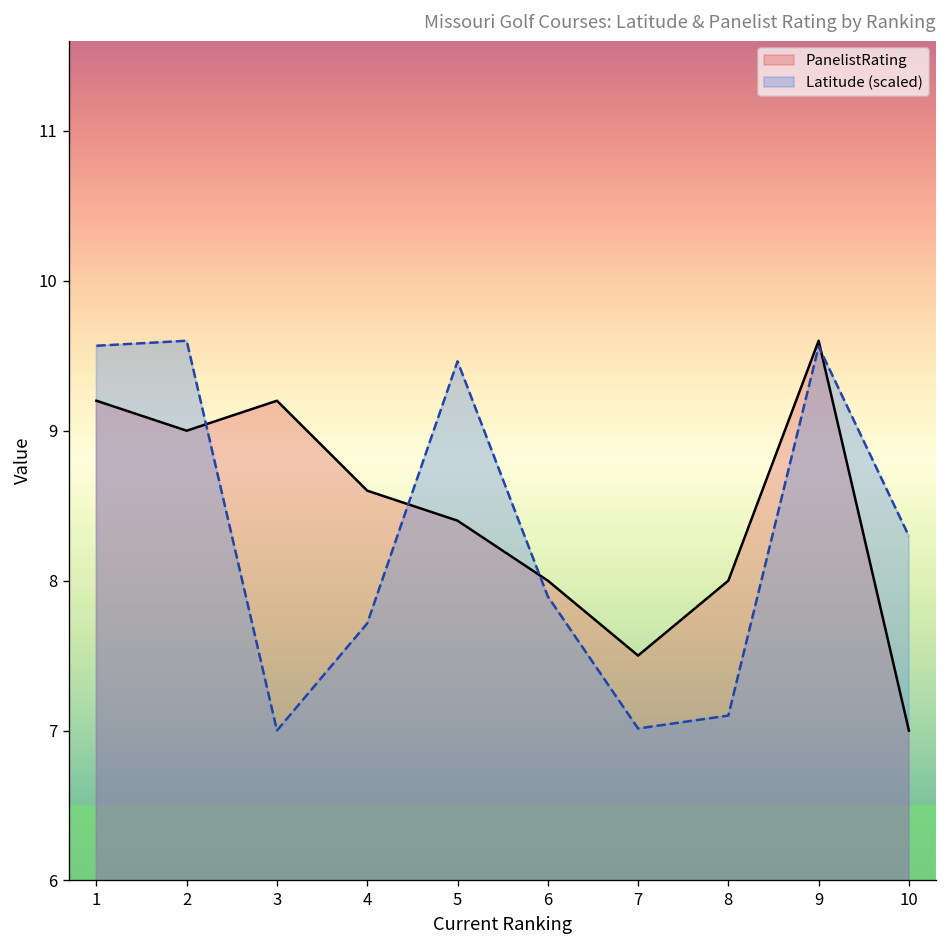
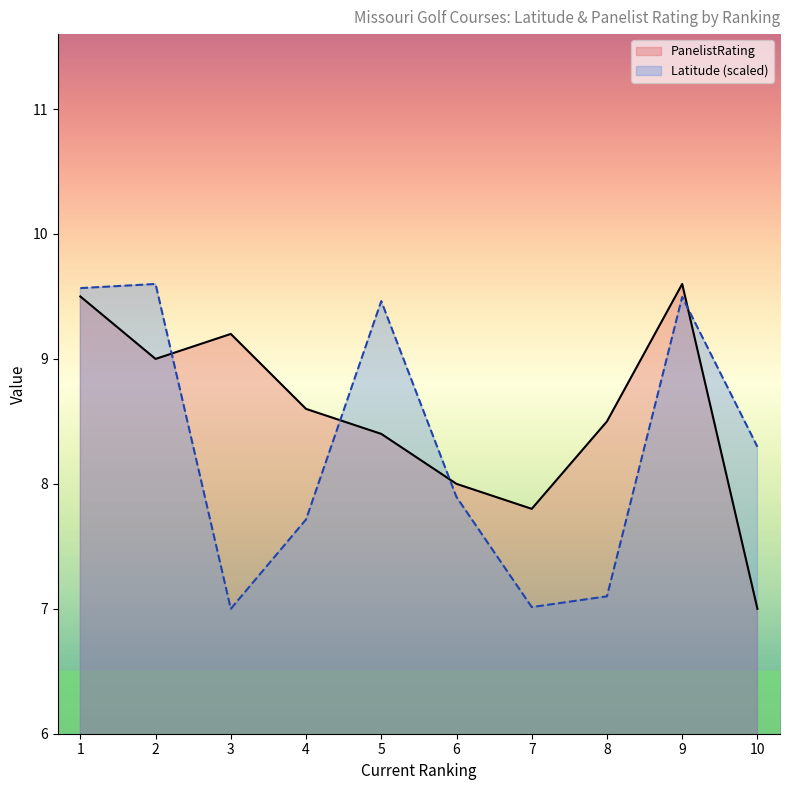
PanelistRating, 1: 9.2 -> 9.5
PanelistRating, 7: 7.5 -> 7.8
PanelistRating, 8: 8.0 -> 8.5
Latitude (scaled), 9: 9.56 -> 9.50
